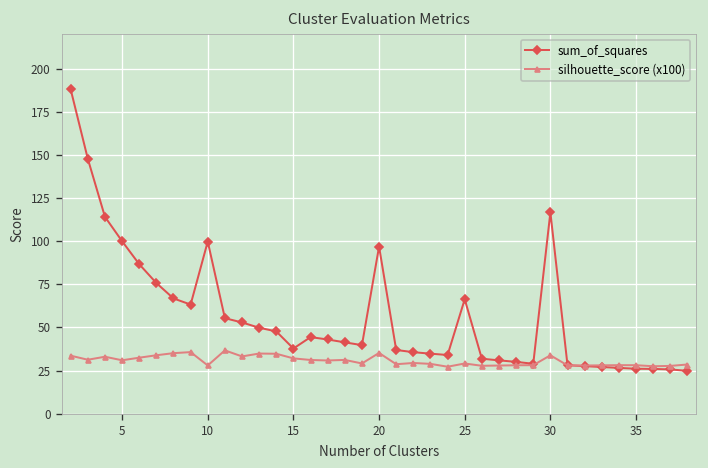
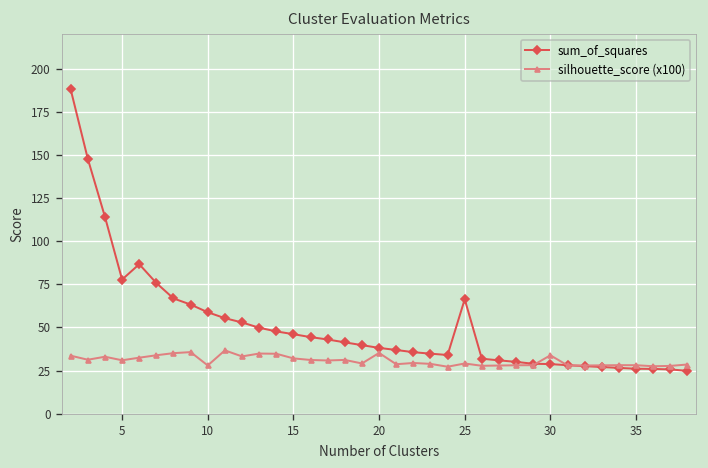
sum_of_squares, 5: 100 -> 78
sum_of_squares, 10: 100 -> 59
sum_of_squares, 15: 38 -> 46
sum_of_squares, 20: 97 -> 38
sum_of_squares, 30: 117 -> 29
